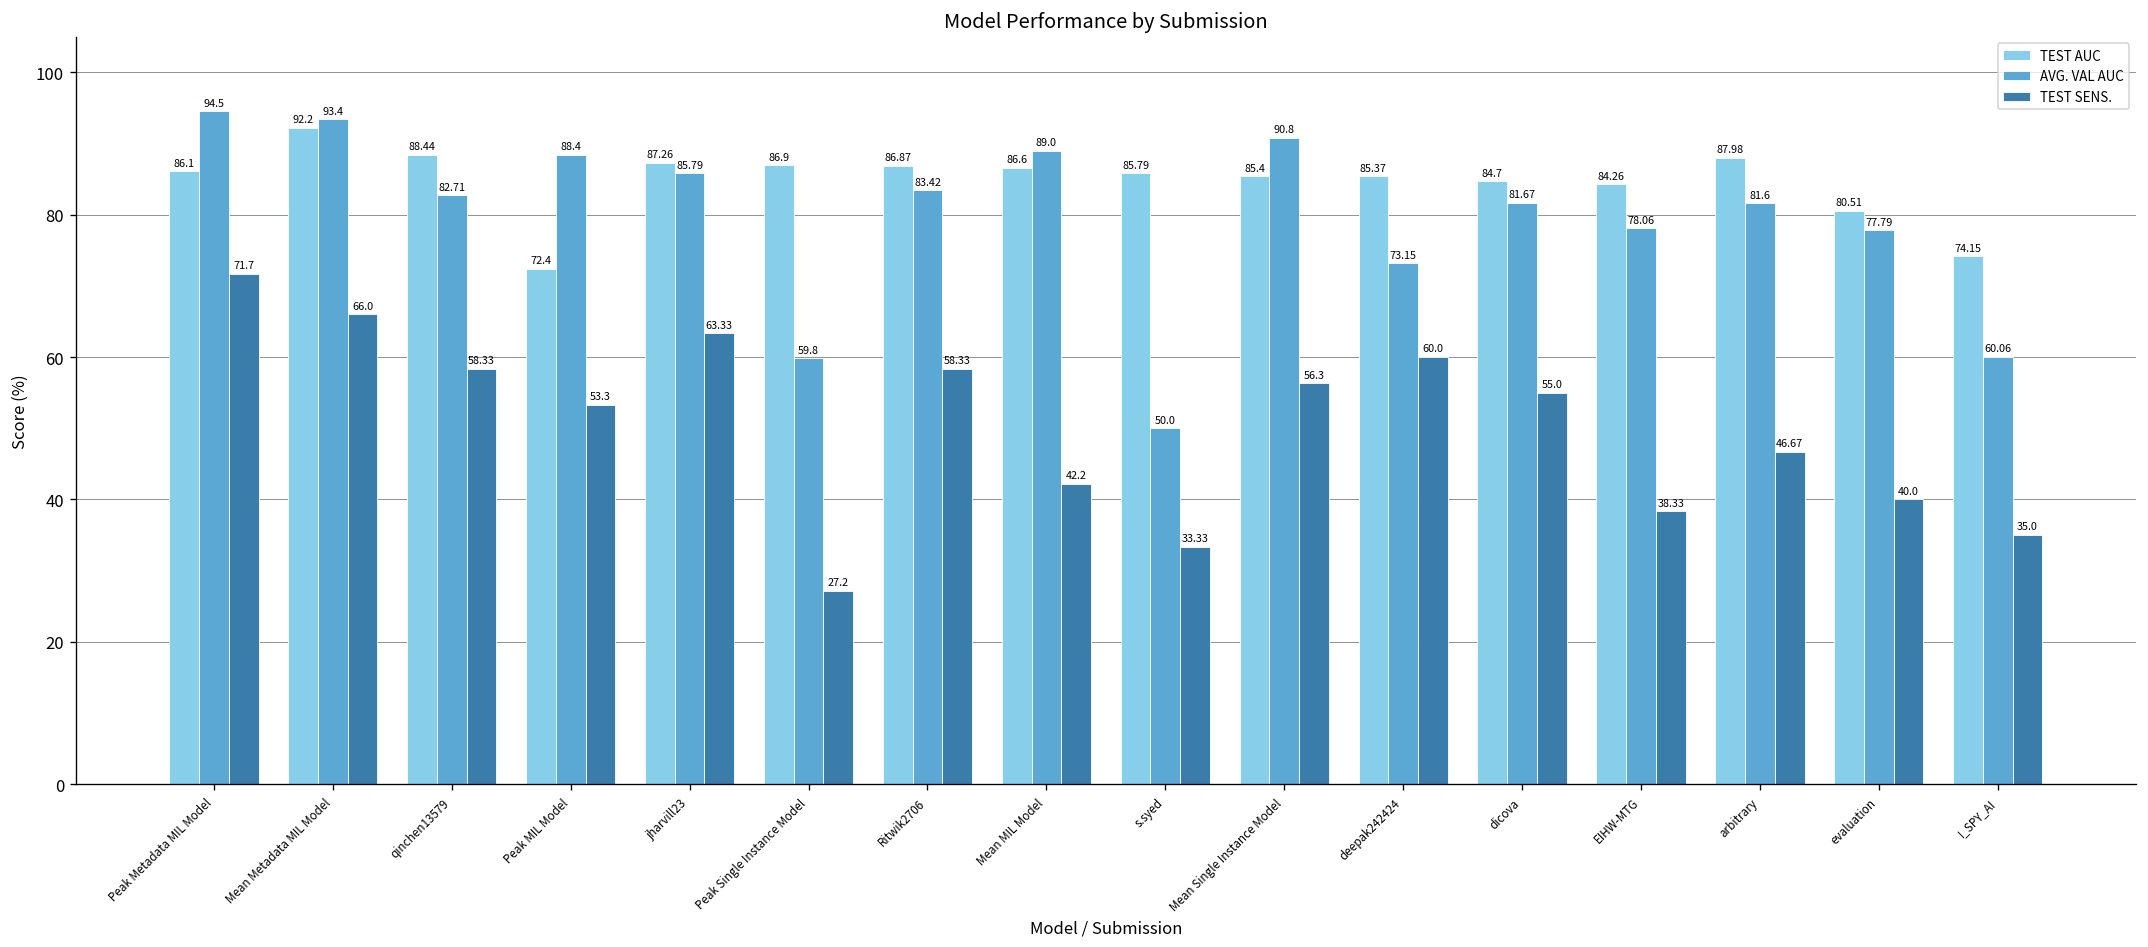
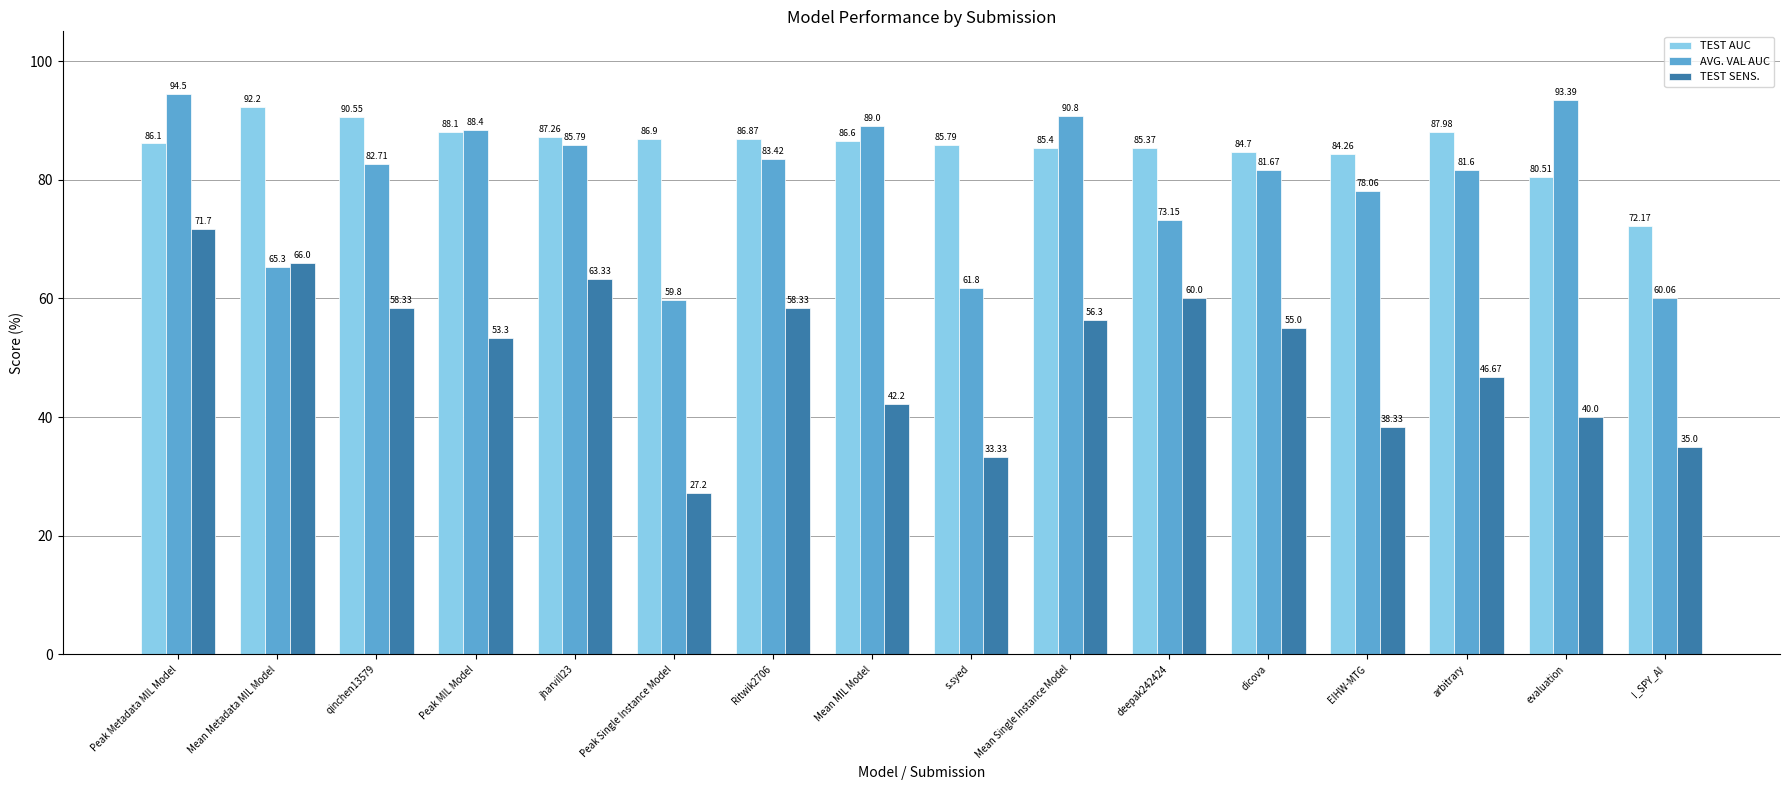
AVG. VAL AUC, Mean Metadata MIL Model: 93.4 -> 65.3
TEST AUC, qinchen13579: 88.44 -> 90.55
TEST AUC, Peak MIL Model: 72.4 -> 88.1
AVG. VAL AUC, s.syed: 50.0 -> 61.8
AVG. VAL AUC, evaluation: 77.79 -> 93.39
TEST AUC, I_SPY_AI: 74.15 -> 72.17
